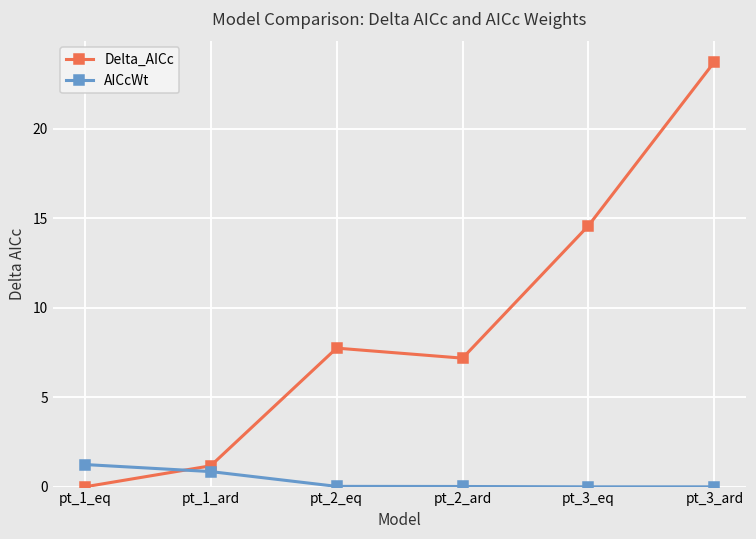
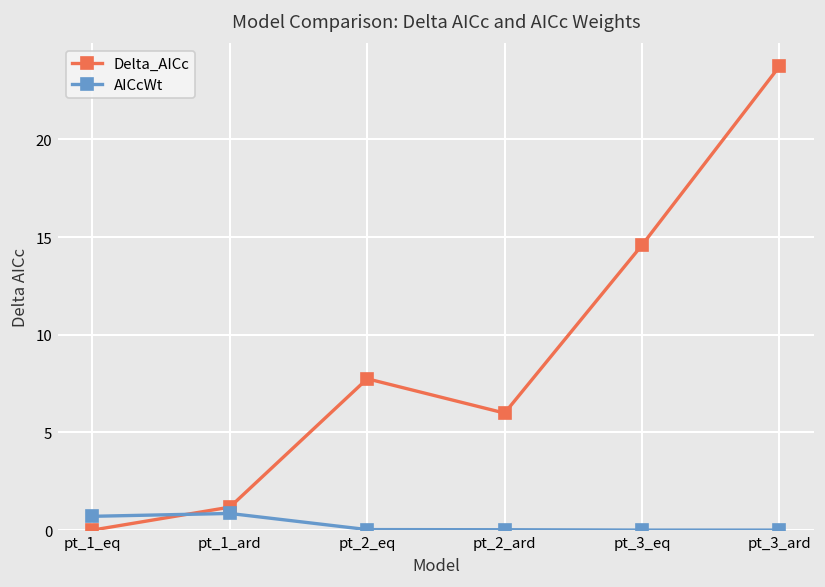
AICcWt, pt_1_eq: 1.2 -> 0.7
Delta_AICc, pt_2_ard: 7.2 -> 6.0
